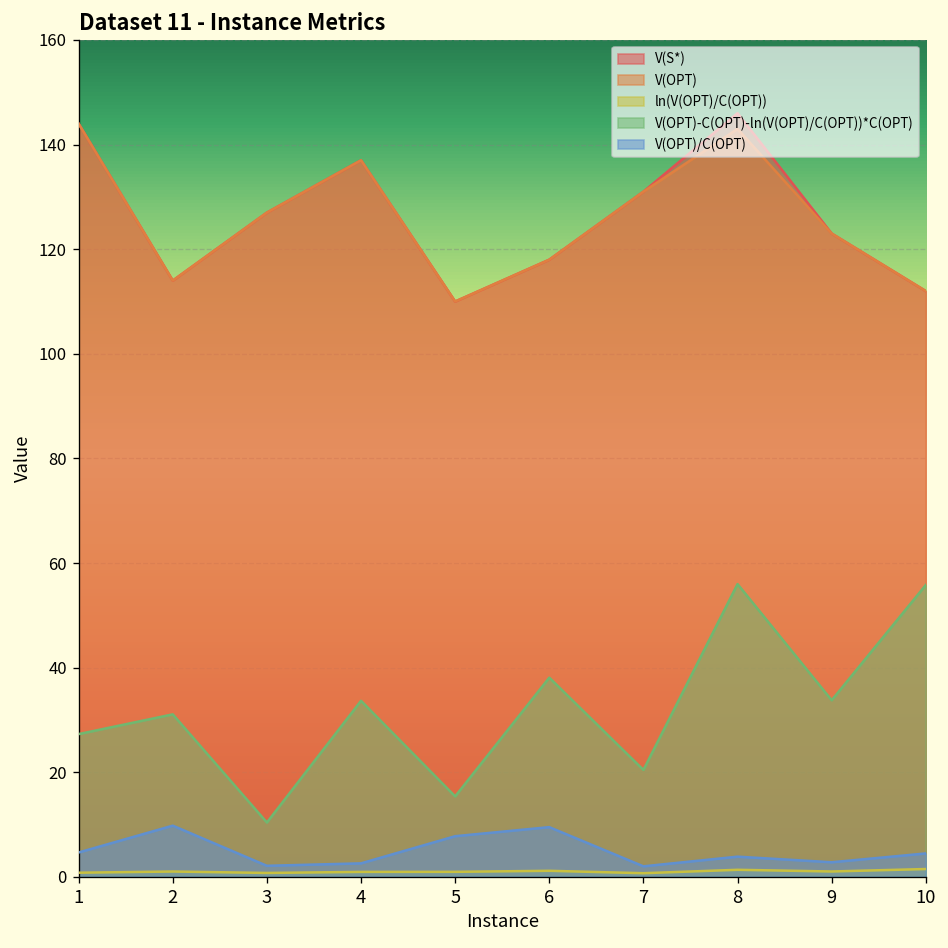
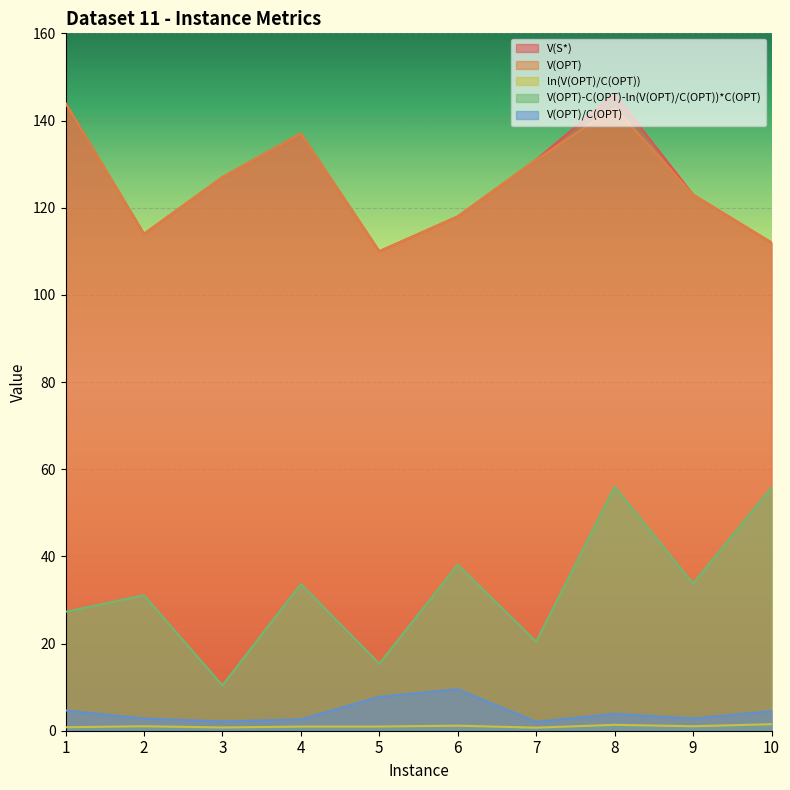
V(OPT)/C(OPT), 2: 10 -> 3
